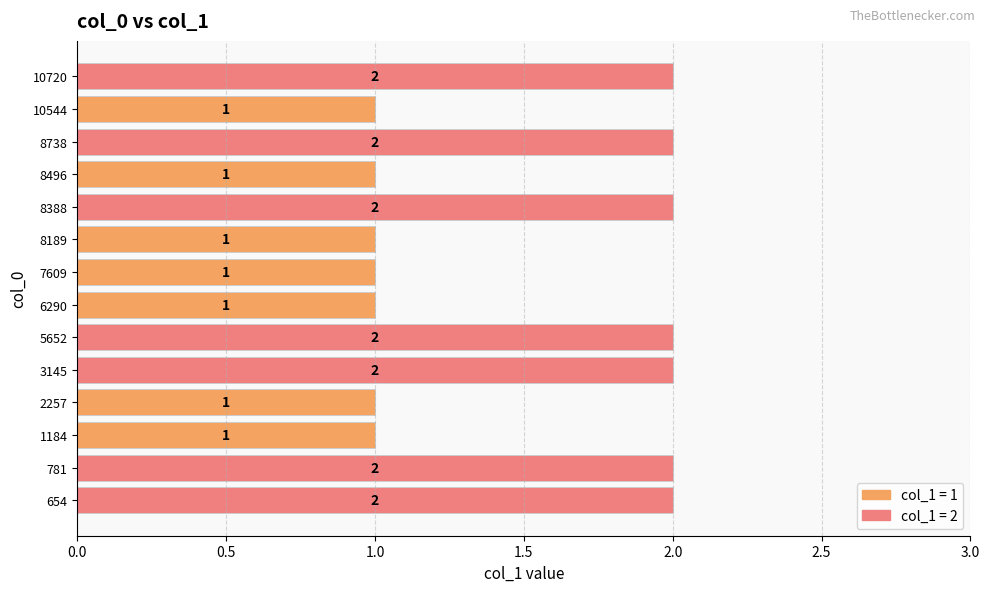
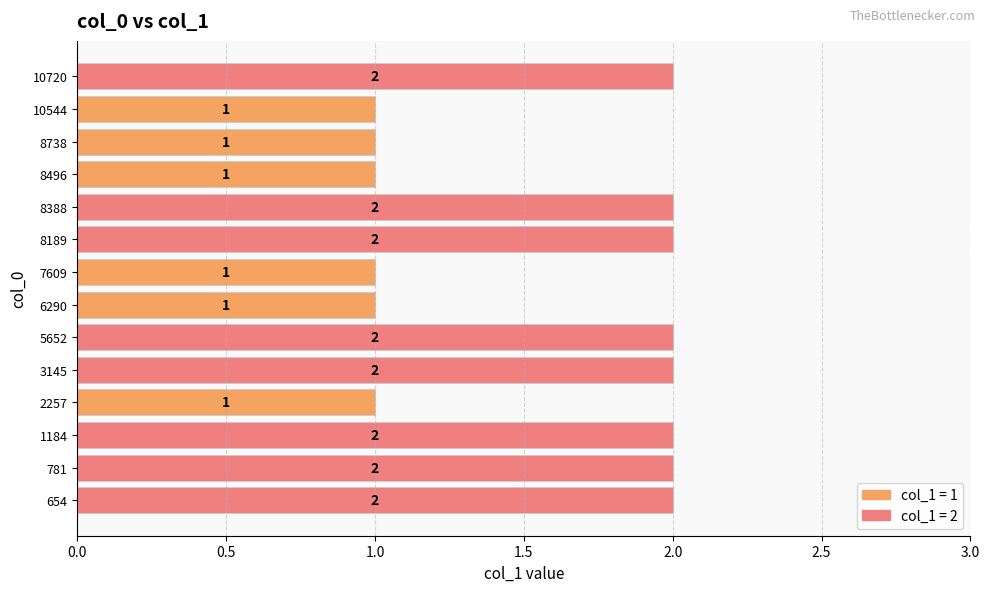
8738: 2 -> 1
8189: 1 -> 2
1184: 1 -> 2
